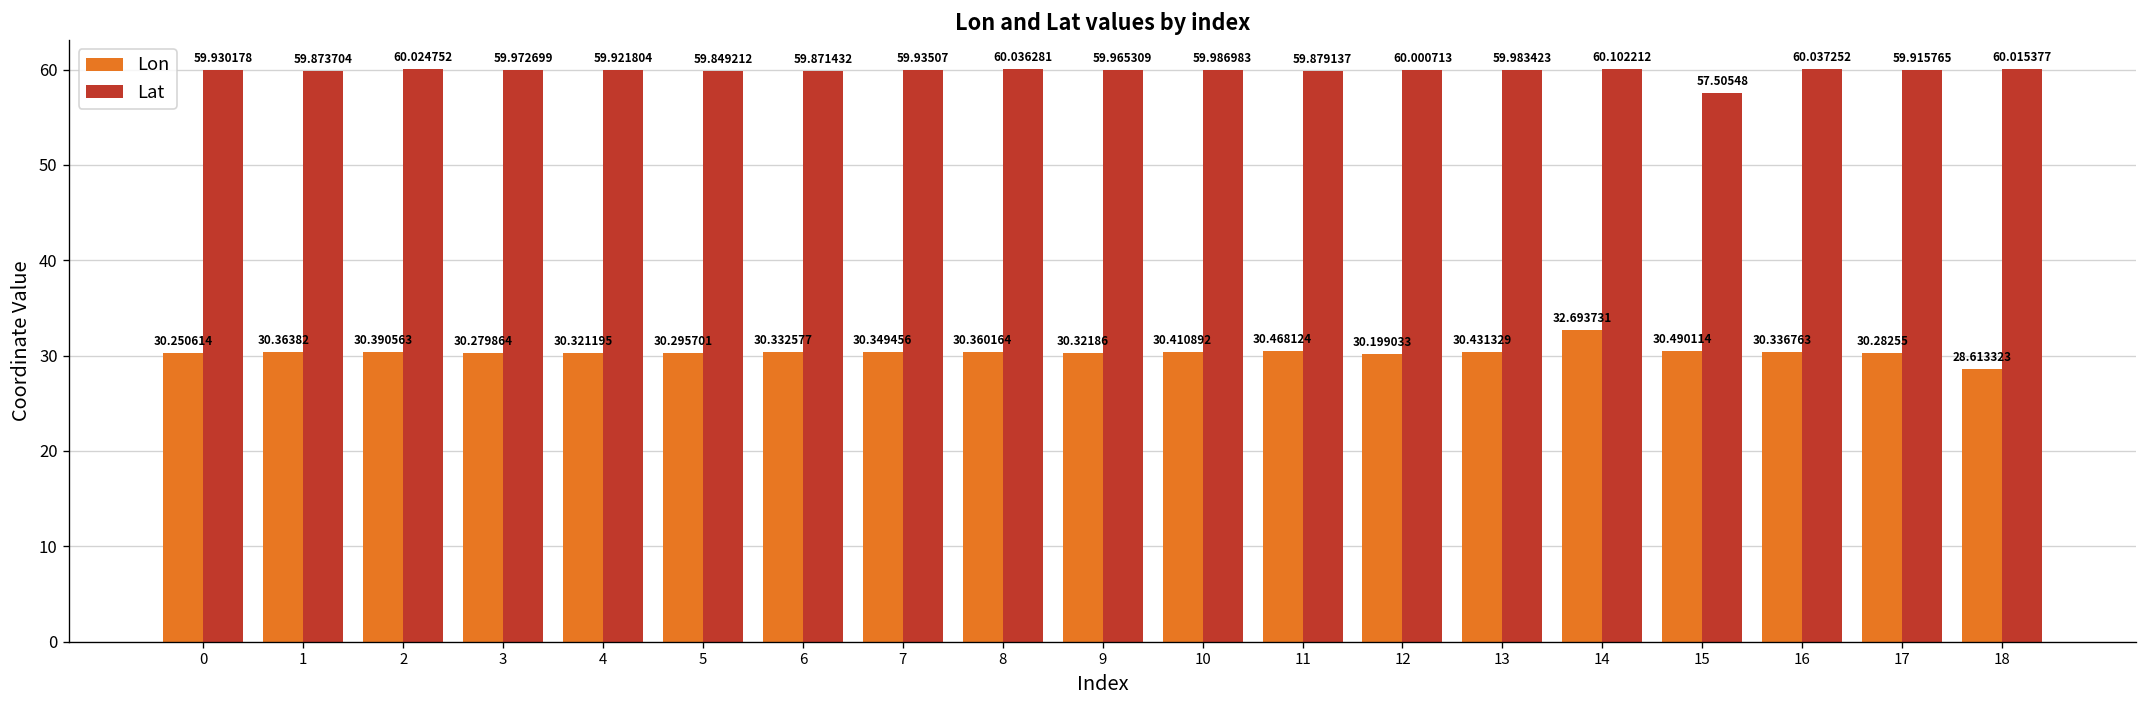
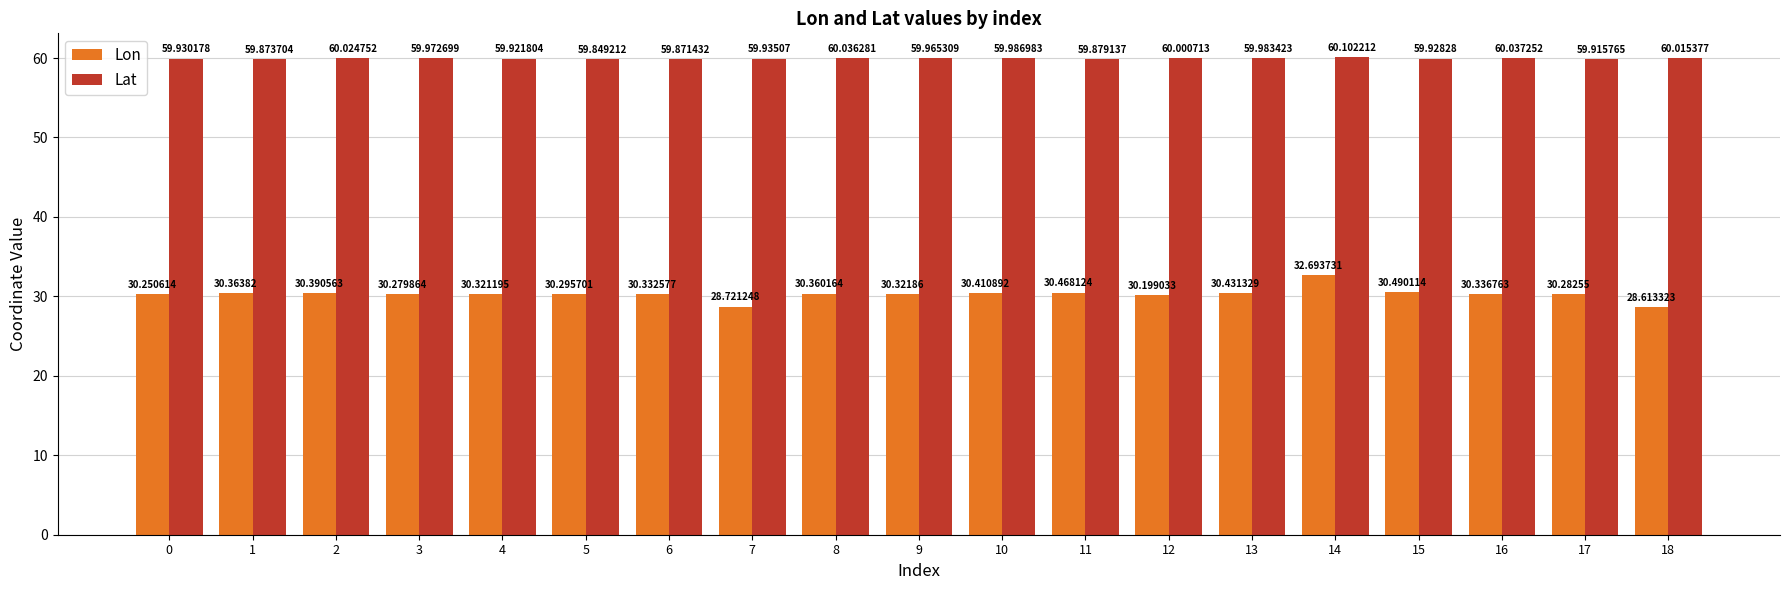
Lon, 7: 30.349456 -> 28.721248
Lat, 15: 57.50548 -> 59.92828
